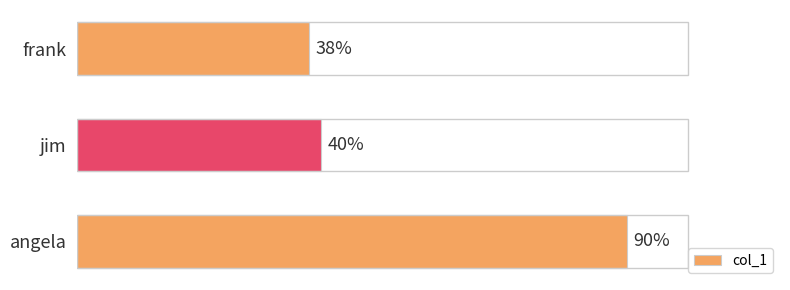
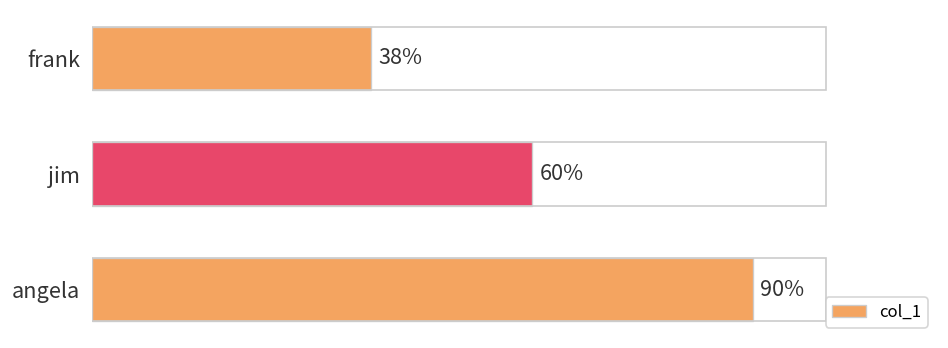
jim: 40% -> 60%
